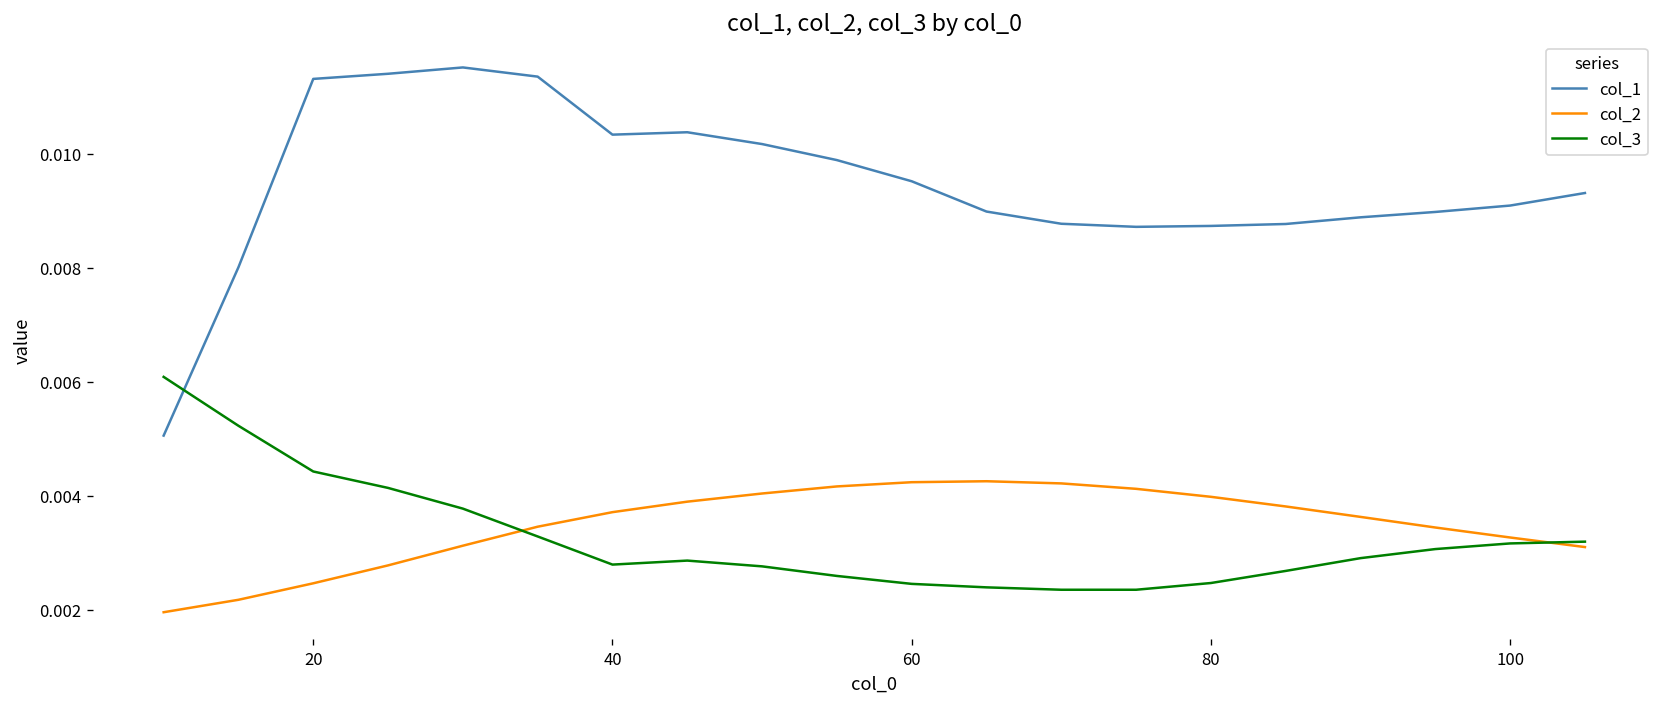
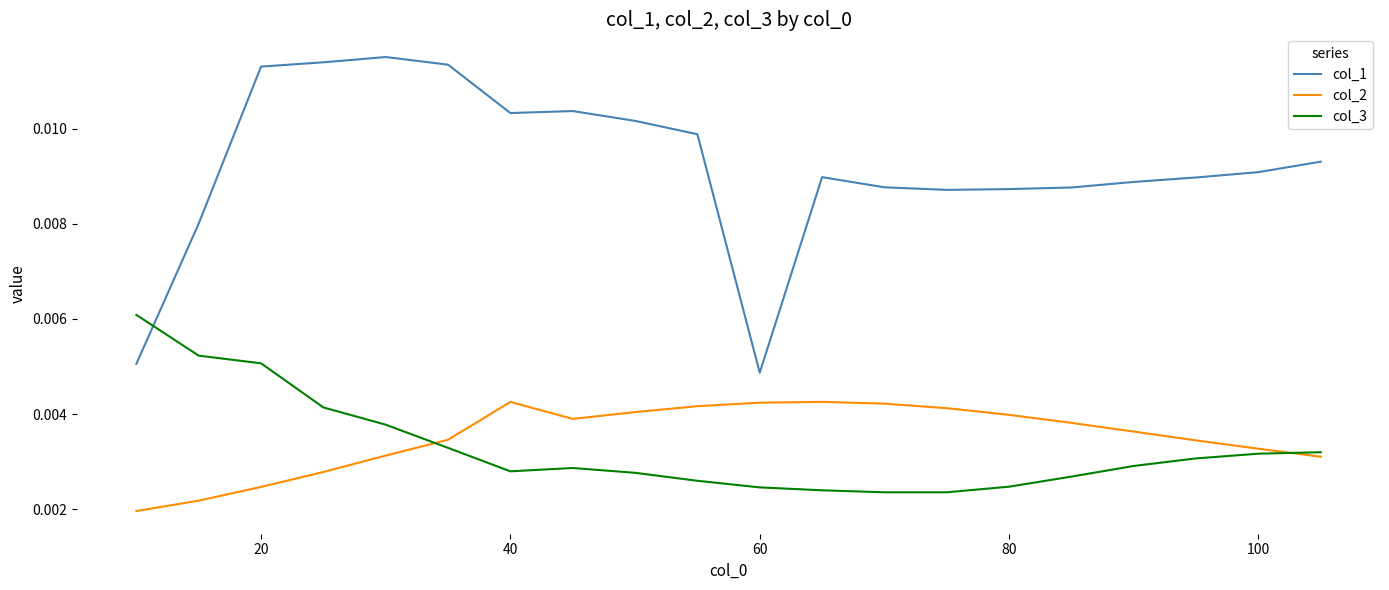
col_3, 20: 0.0044 -> 0.0051
col_2, 40: 0.0037 -> 0.0043
col_1, 60: 0.0095 -> 0.0049
